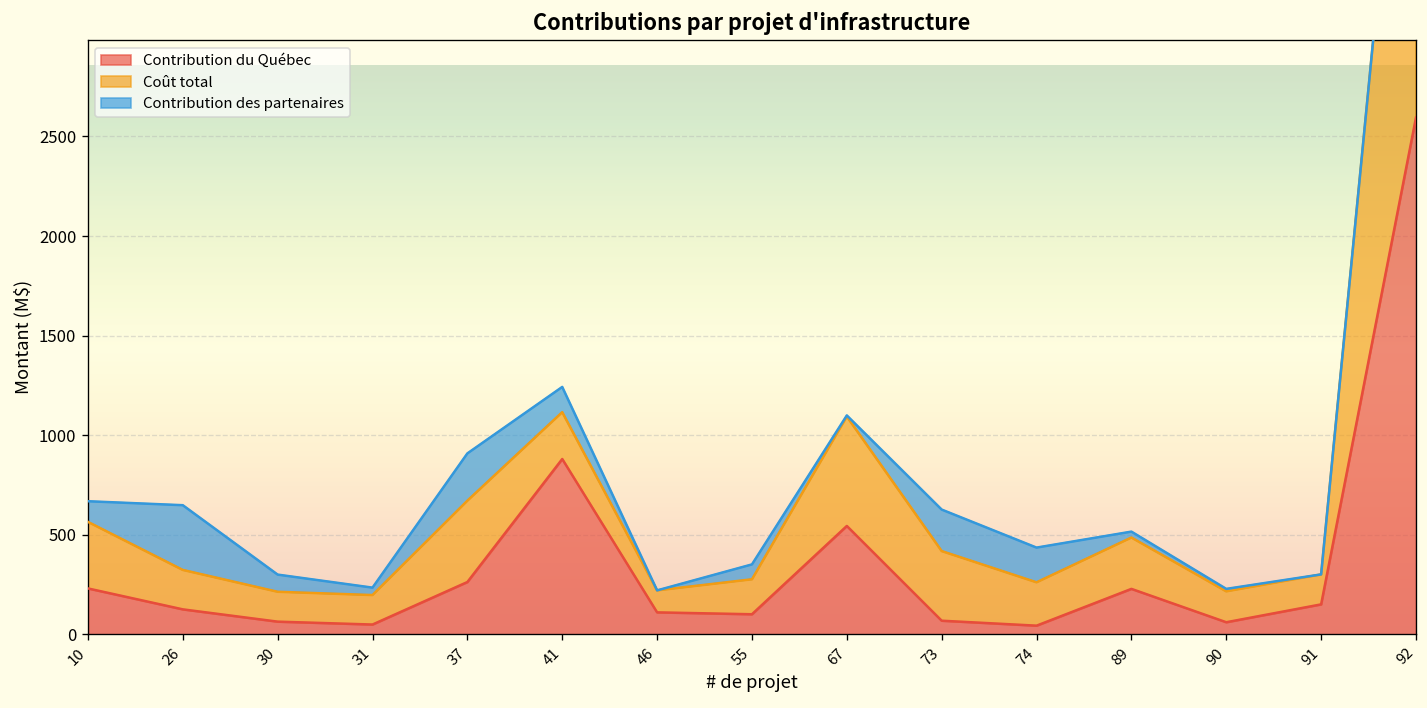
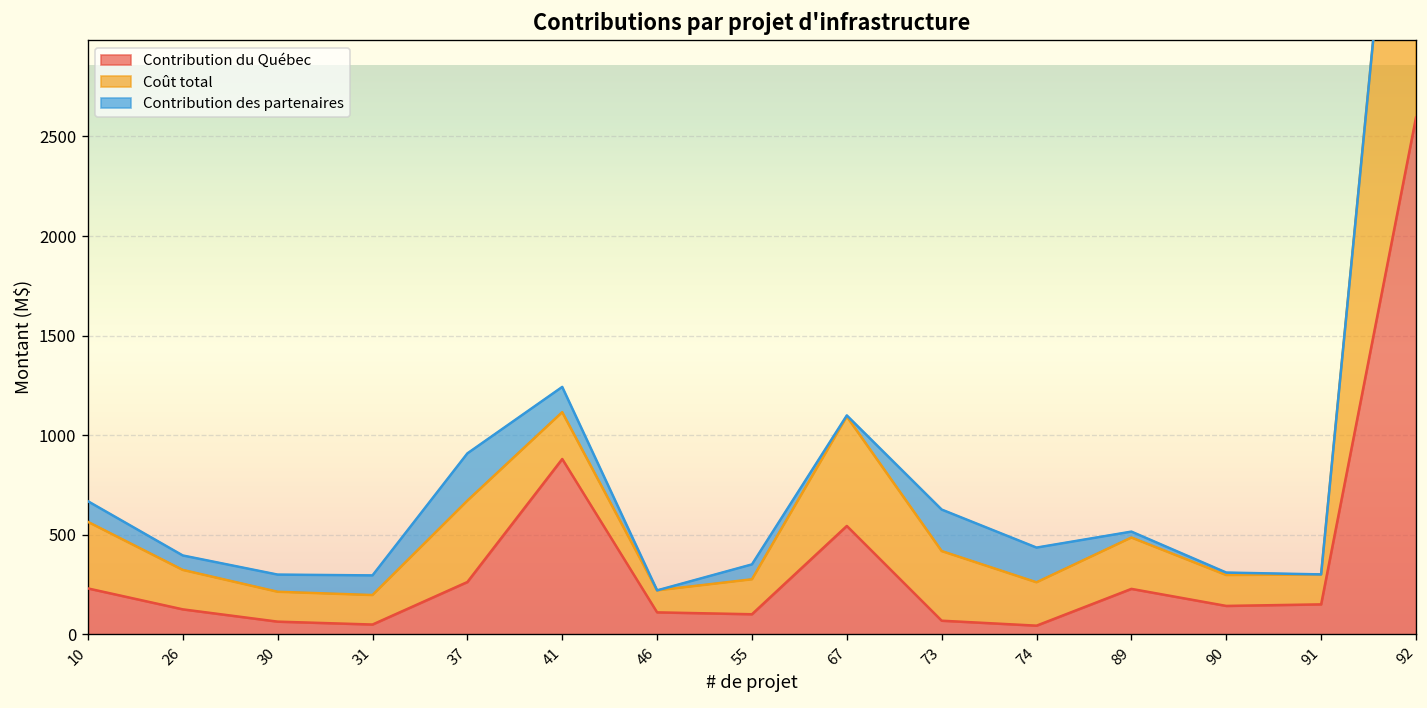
Contribution des partenaires, 26: 330 -> 70
Contribution des partenaires, 31: 40 -> 100
Contribution du Québec, 90: 60 -> 140
